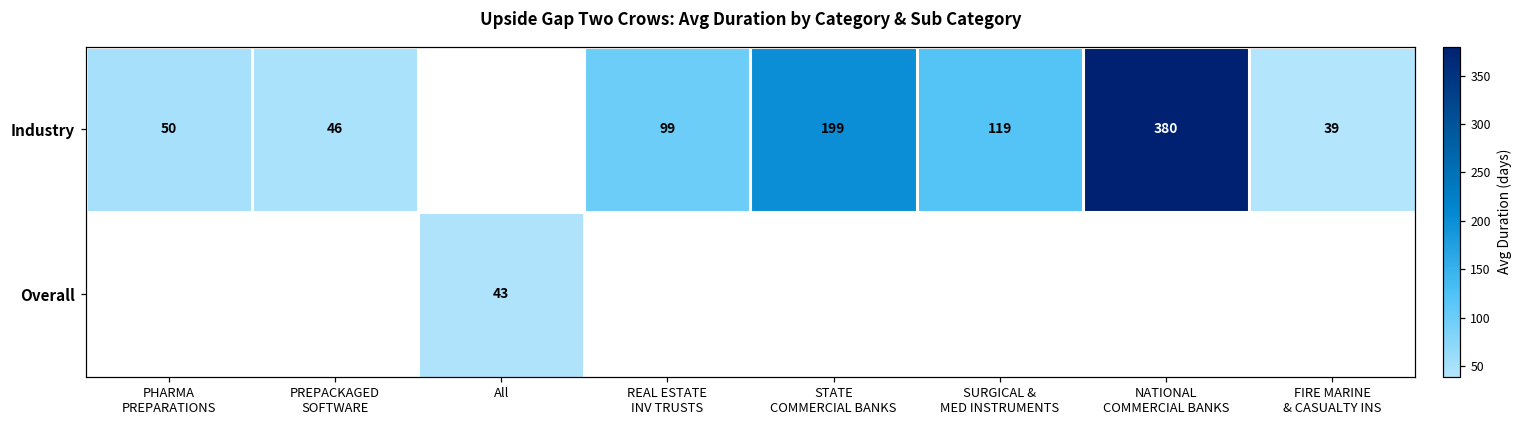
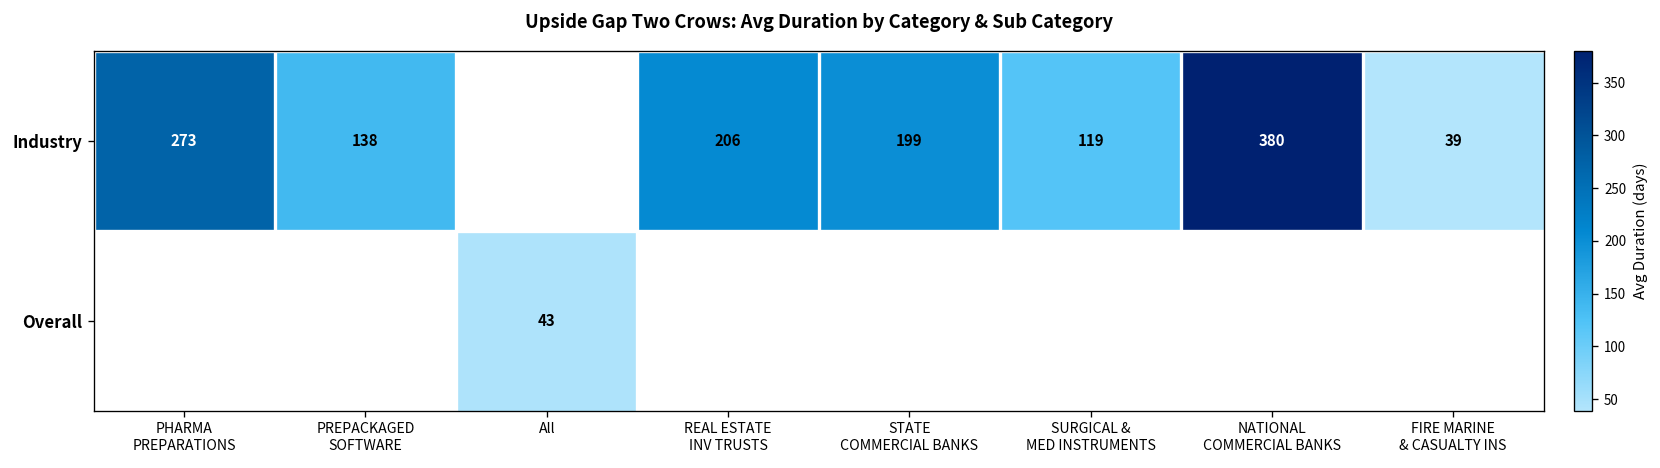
Industry, PHARMA PREPARATIONS: 50 -> 273
Industry, PREPACKAGED SOFTWARE: 46 -> 138
Industry, REAL ESTATE INV TRUSTS: 99 -> 206
